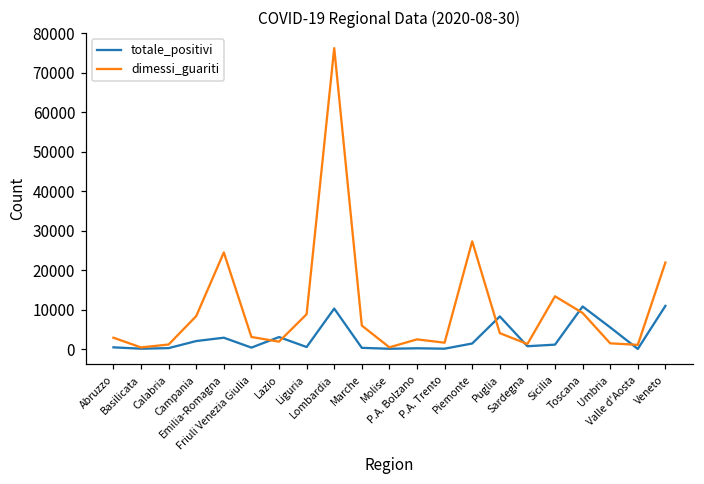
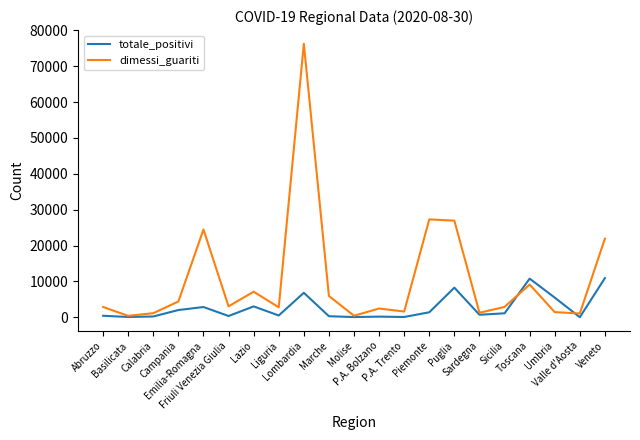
dimessi_guariti, Campania: 8000 -> 4000
dimessi_guariti, Lazio: 2000 -> 7000
dimessi_guariti, Liguria: 9000 -> 3000
totale_positivi, Lombardia: 10000 -> 7000
dimessi_guariti, Puglia: 4000 -> 27000
dimessi_guariti, Sicilia: 13000 -> 3000
